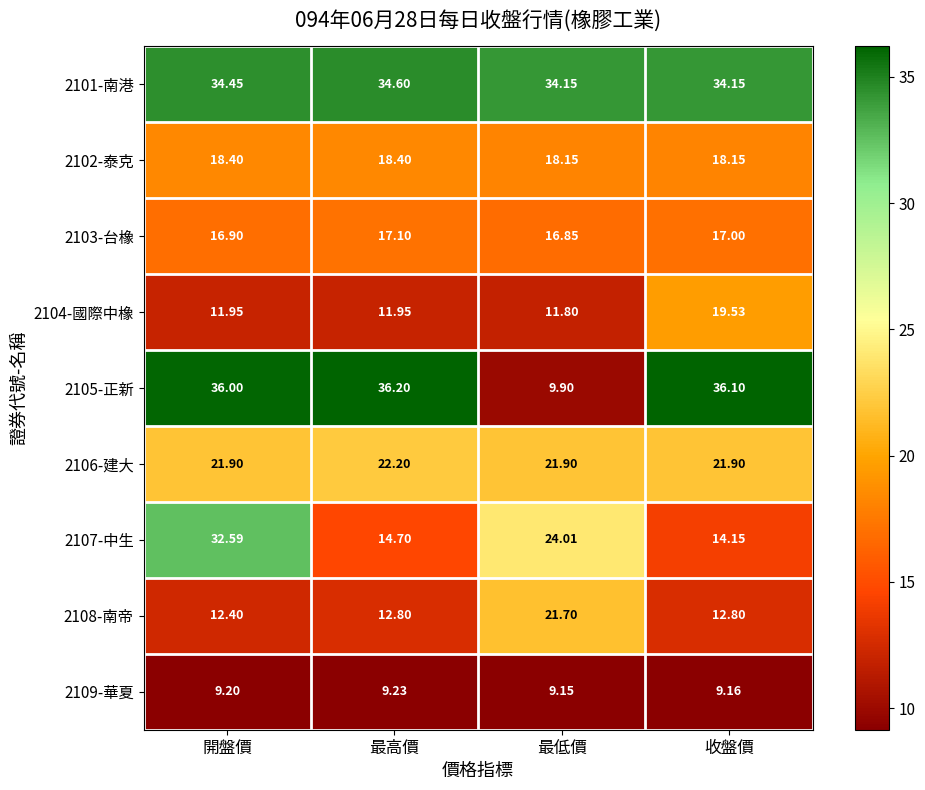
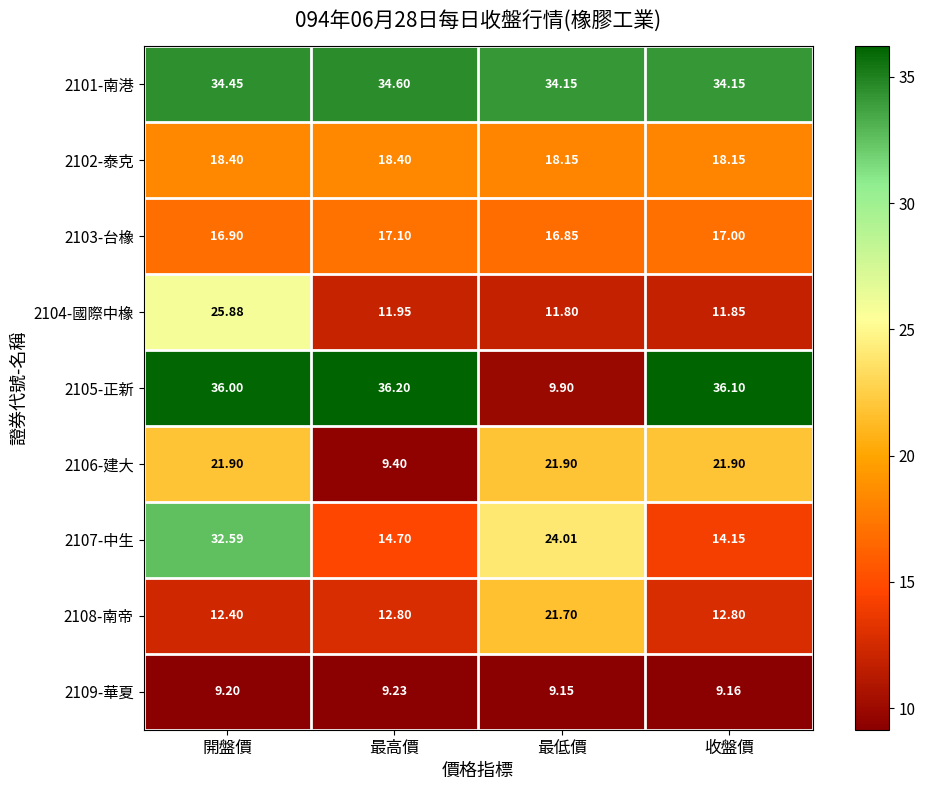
2104-國際中橡, 開盤價: 11.95 -> 25.88
2104-國際中橡, 收盤價: 19.53 -> 11.85
2106-建大, 最高價: 22.20 -> 9.40
